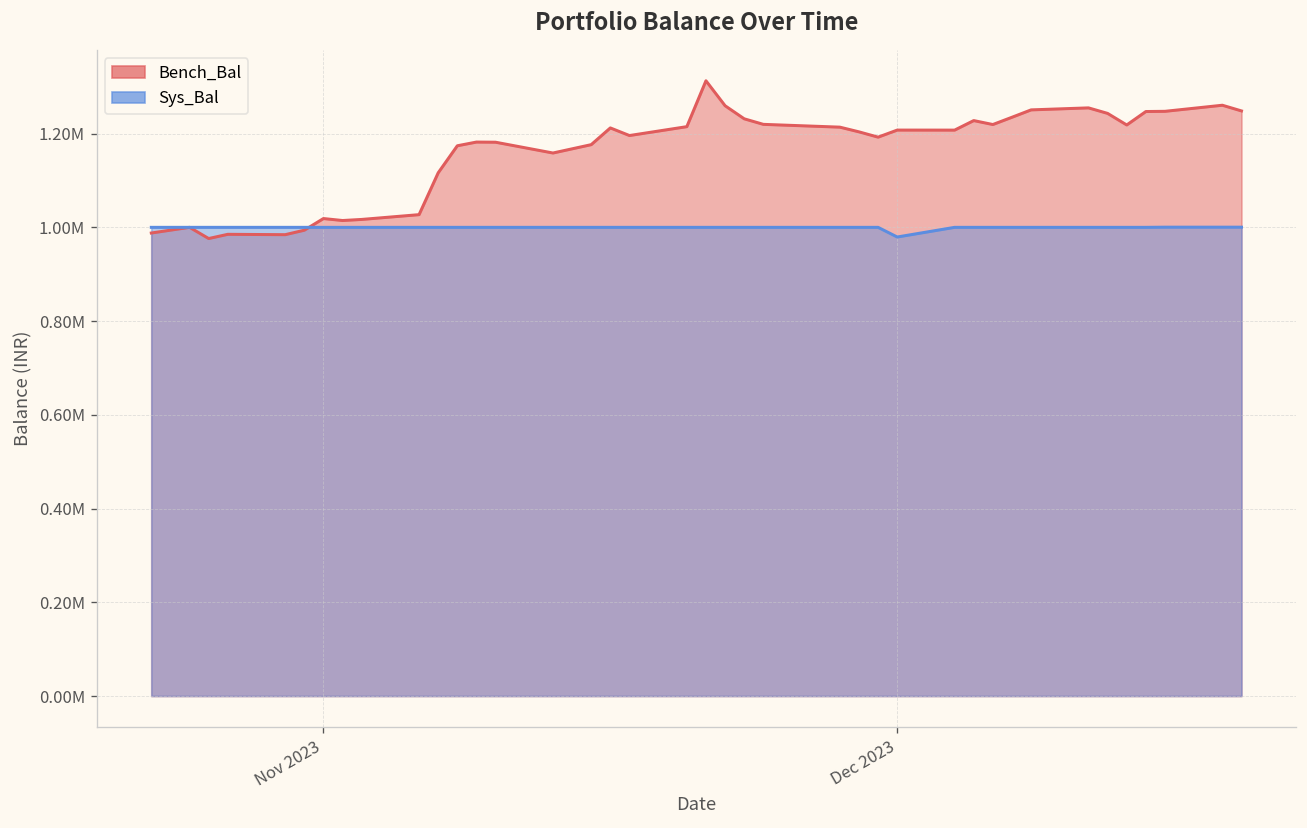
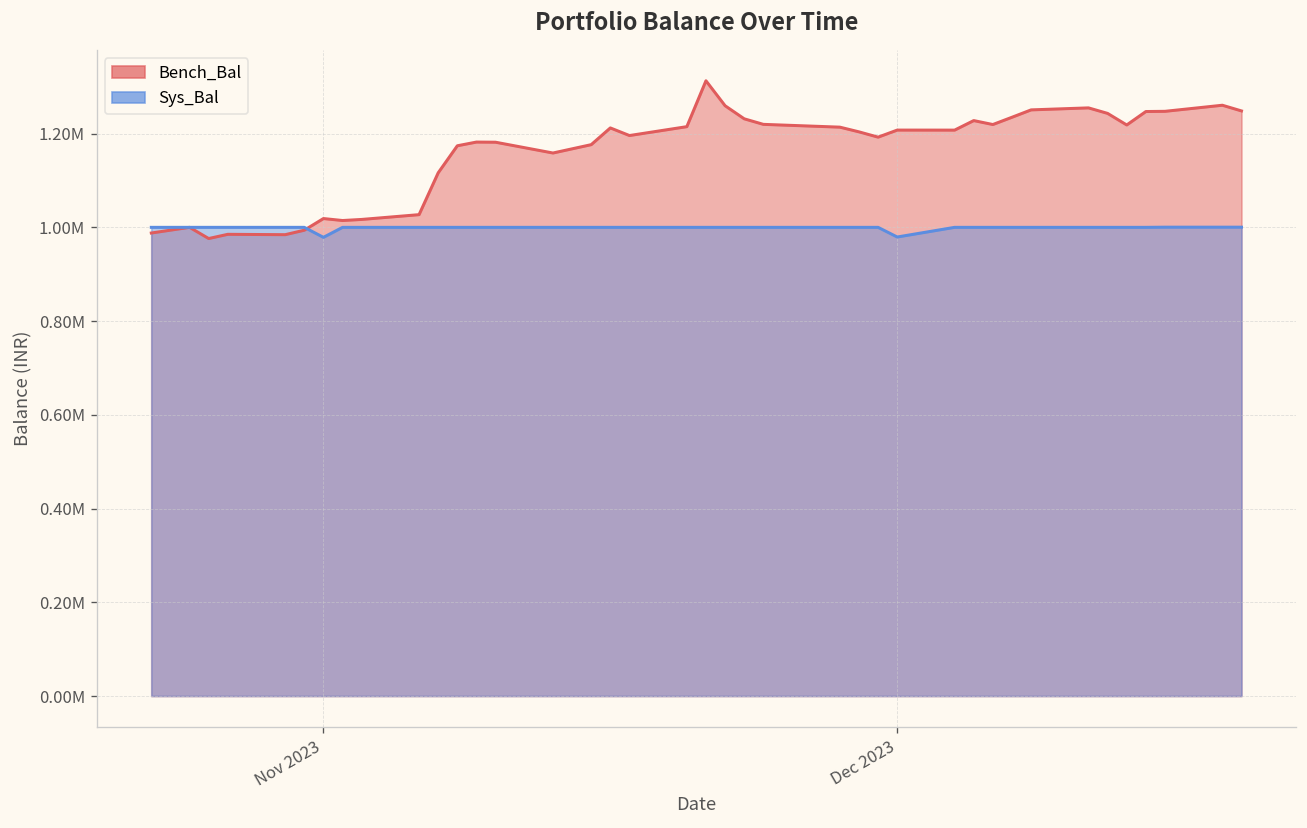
Sys_Bal, Nov 2023: 1000000 -> 980000
